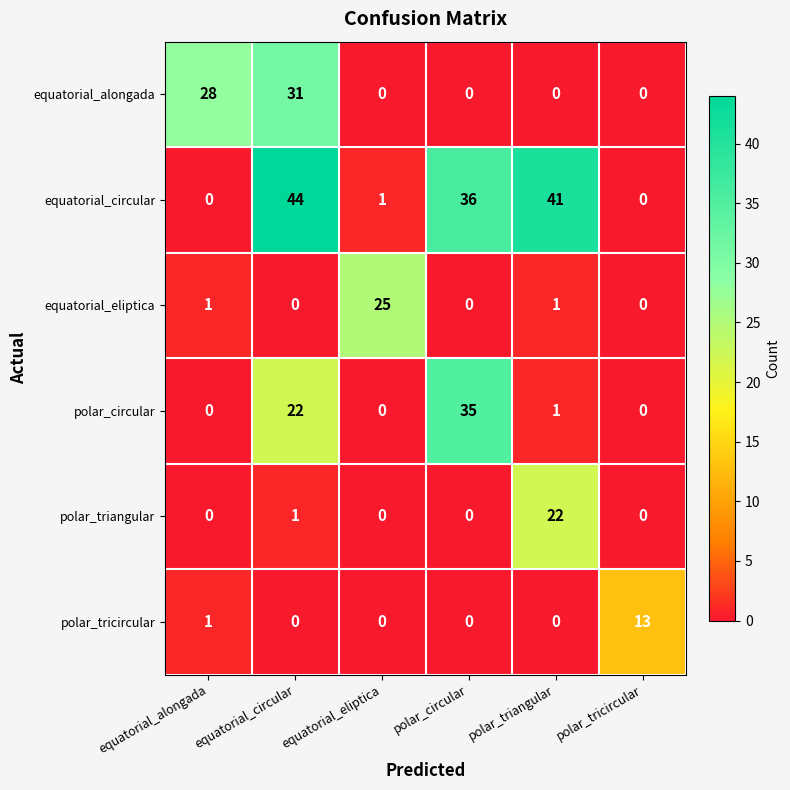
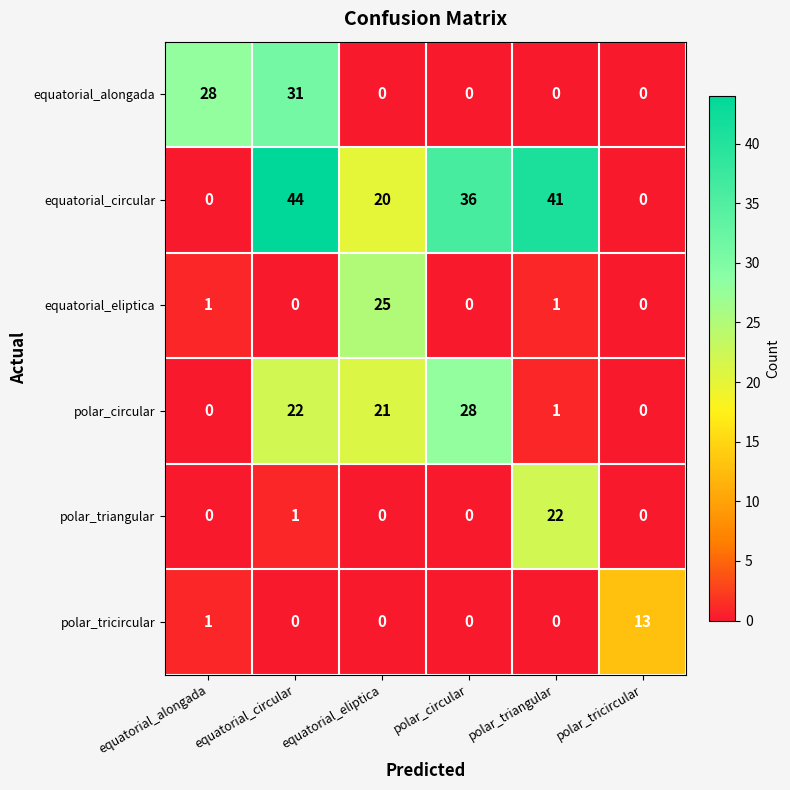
equatorial_circular, equatorial_eliptica: 1 -> 20
polar_circular, equatorial_eliptica: 0 -> 21
polar_circular, polar_circular: 35 -> 28
